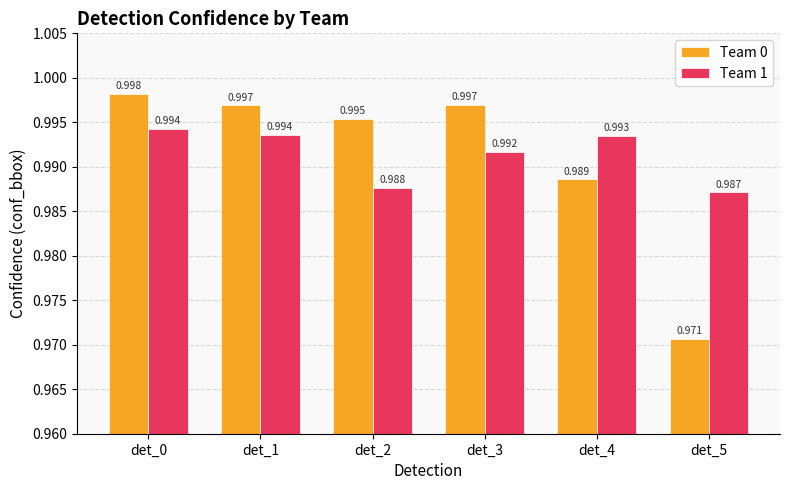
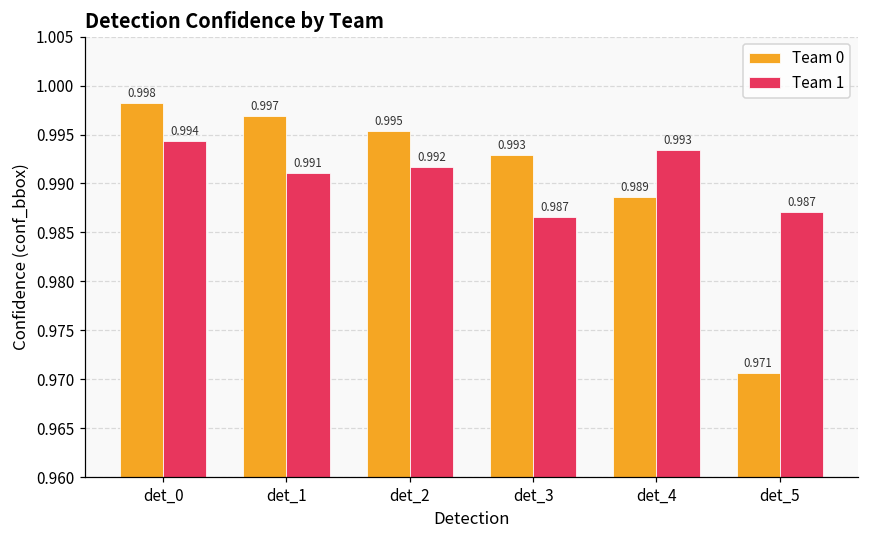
Team 1, det_1: 0.994 -> 0.991
Team 1, det_2: 0.988 -> 0.992
Team 0, det_3: 0.997 -> 0.993
Team 1, det_3: 0.992 -> 0.987
